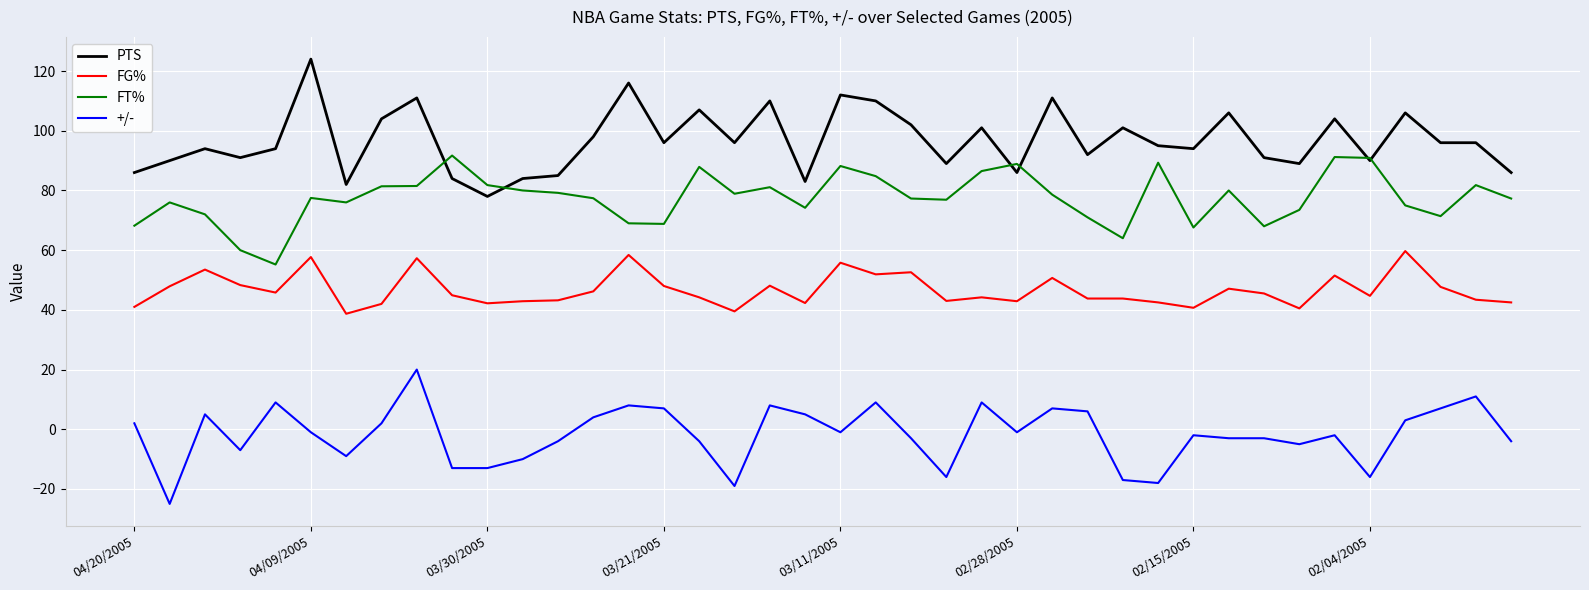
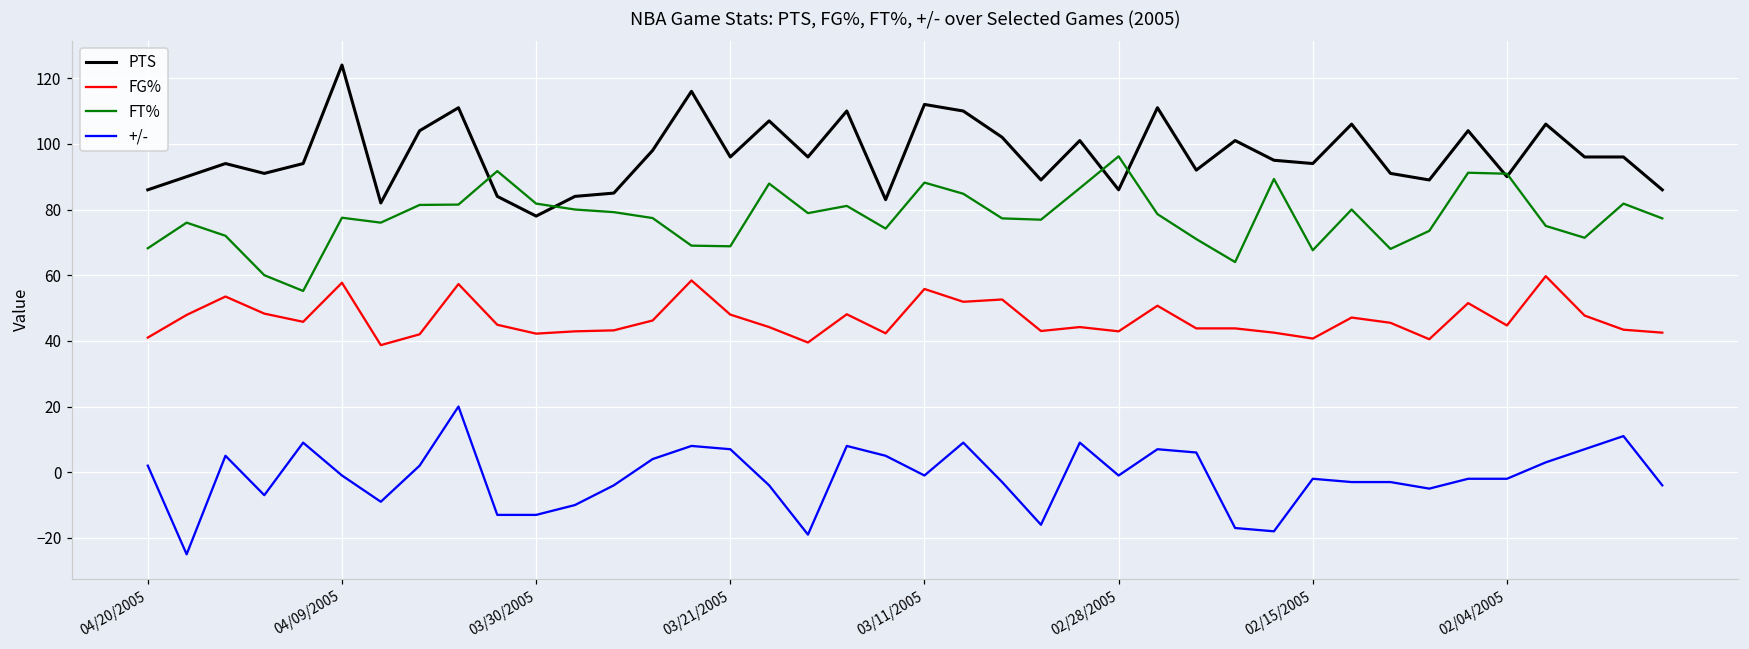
FT%, 02/28/2005: 89 -> 96
+/-, 02/04/2005: -16 -> -2
